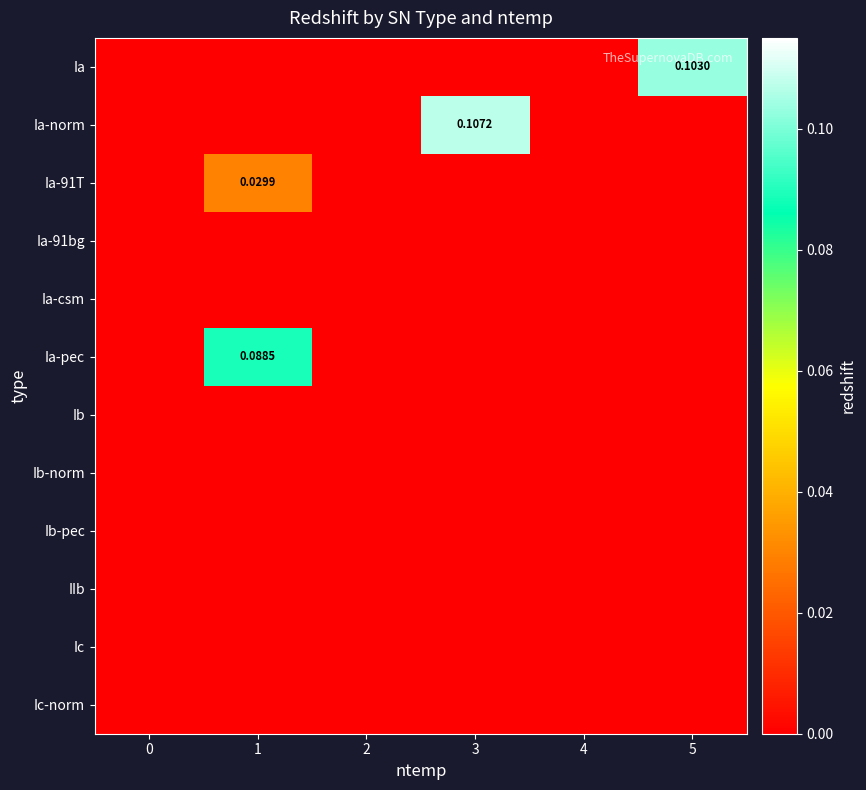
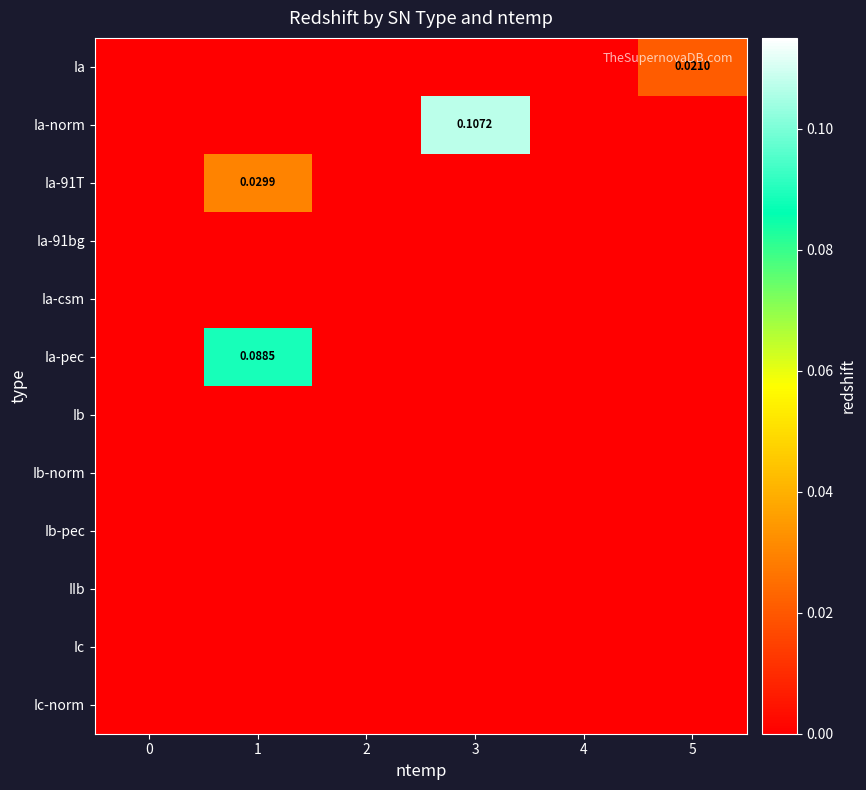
Ia, 5: 0.1030 -> 0.0210
